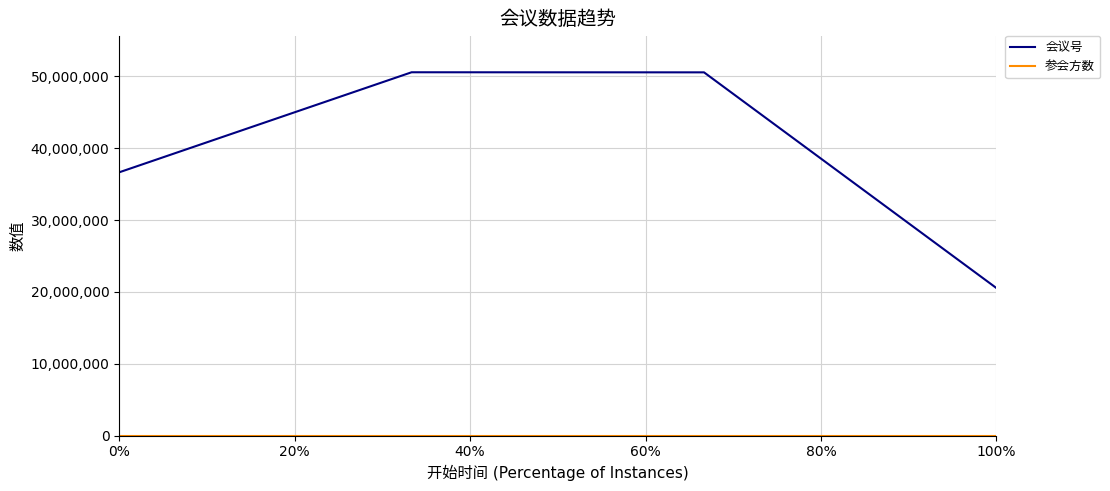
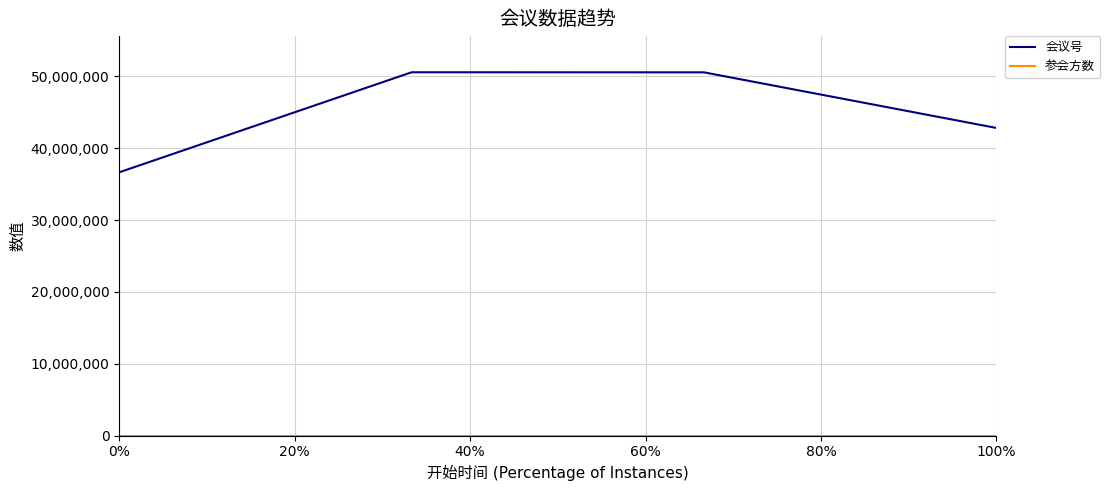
会议号, 100%: 21,000,000 -> 43,000,000
